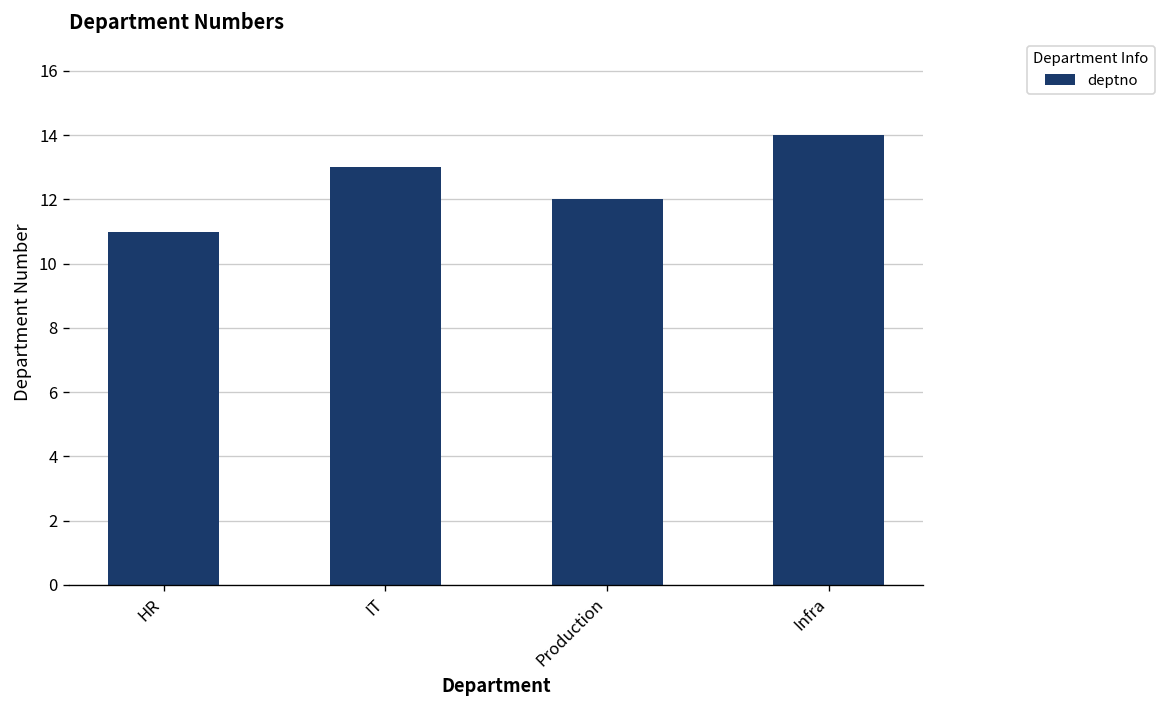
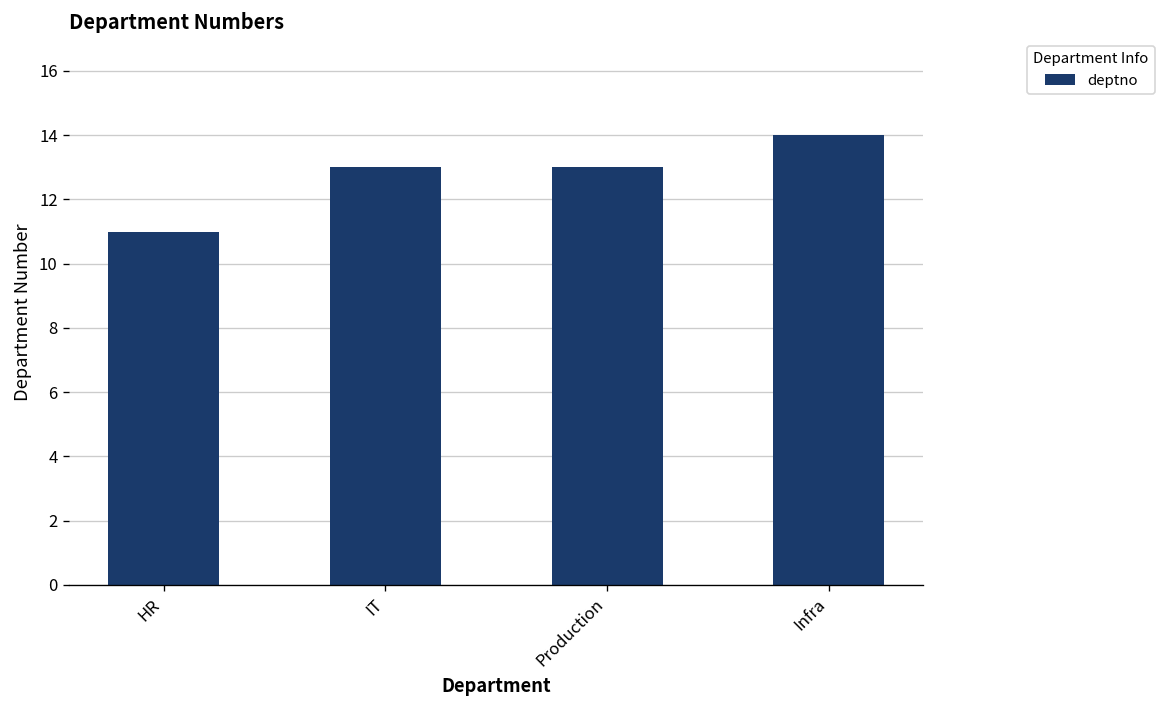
Production: 12 -> 13
